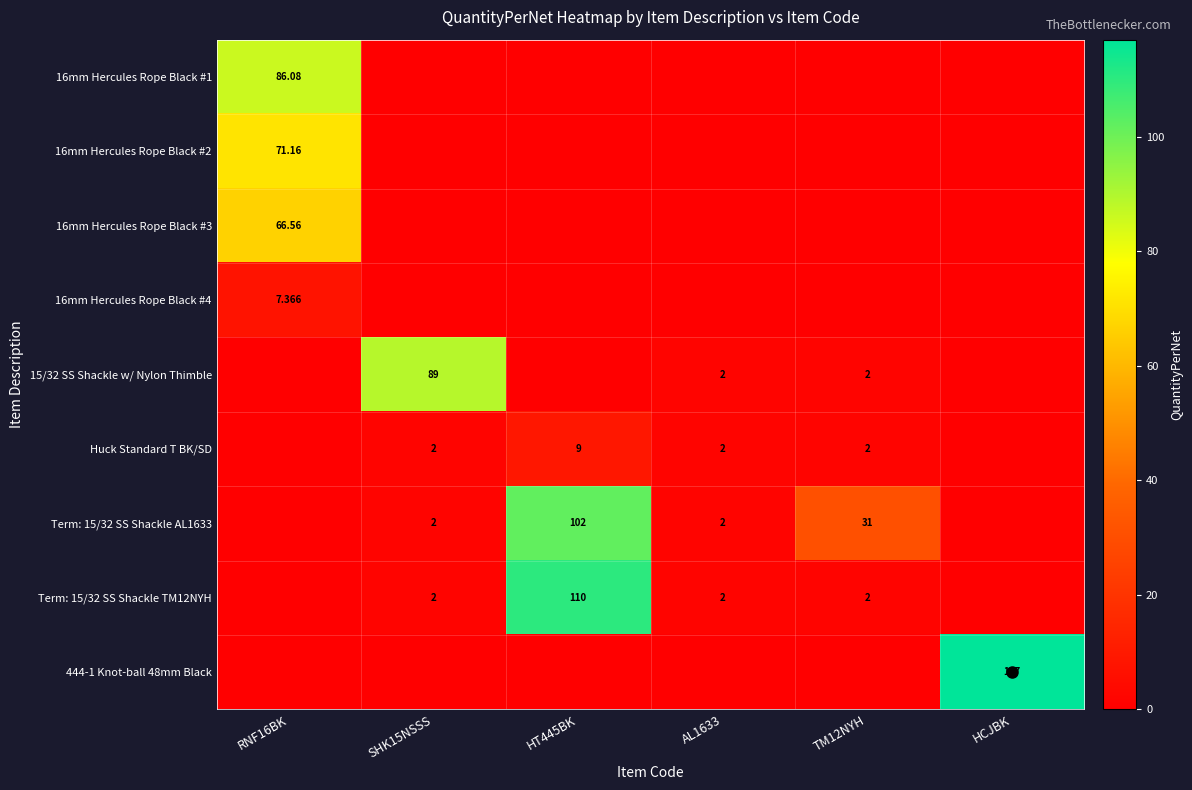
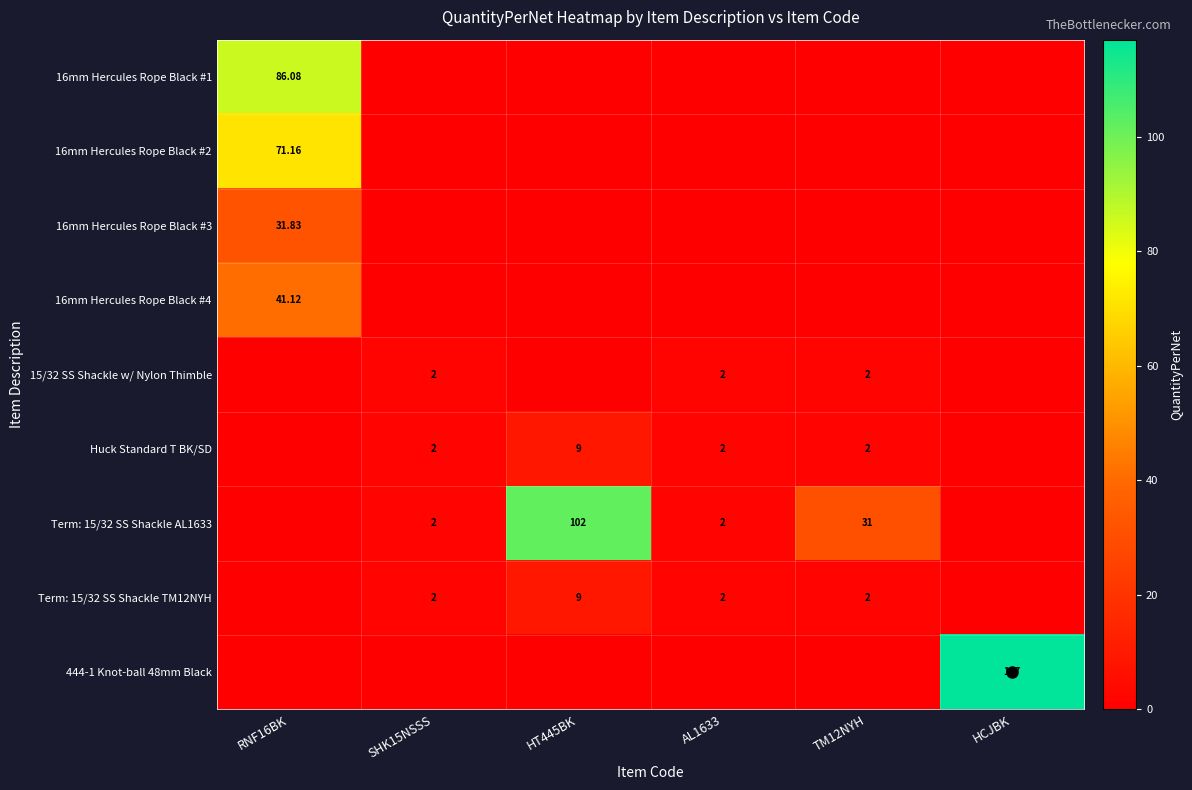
16mm Hercules Rope Black #3, RNF16BK: 66.56 -> 31.83
16mm Hercules Rope Black #4, RNF16BK: 7.366 -> 41.12
15/32 SS Shackle w/ Nylon Thimble, SHK15NSSS: 89 -> 2
Term: 15/32 SS Shackle TM12NYH, HT445BK: 110 -> 9
